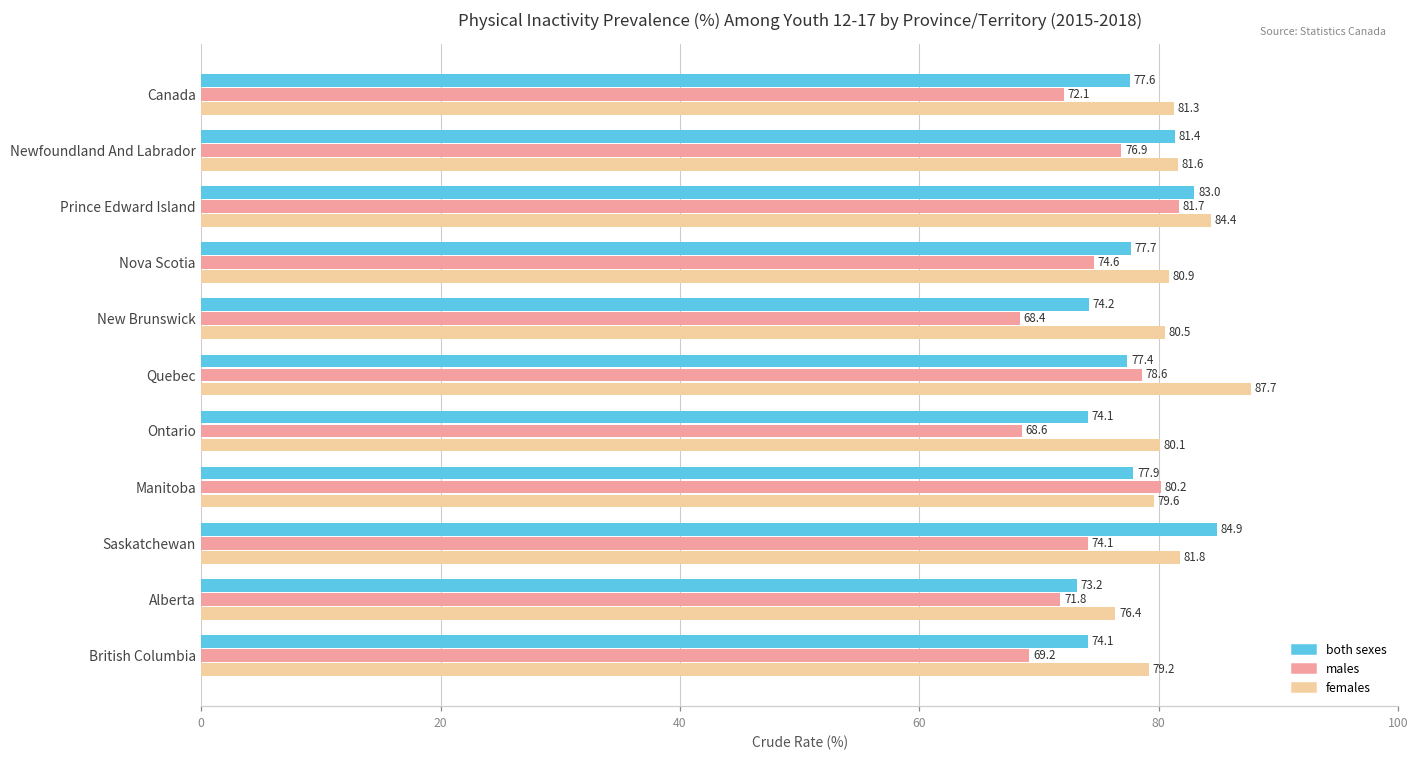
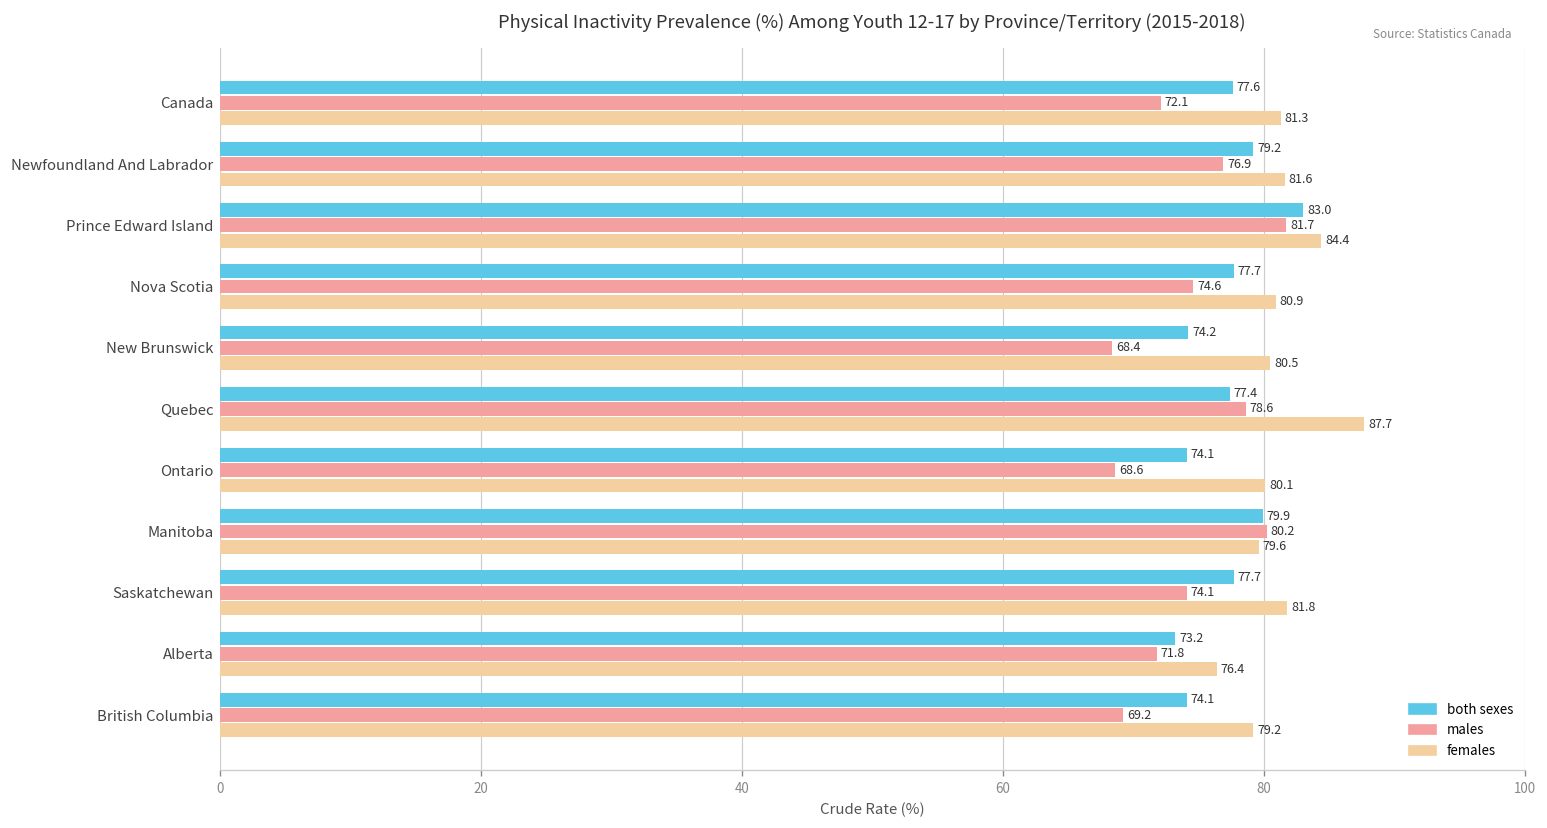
both sexes, Newfoundland And Labrador: 81.4 -> 79.2
both sexes, Manitoba: 77.9 -> 79.9
both sexes, Saskatchewan: 84.9 -> 77.7
